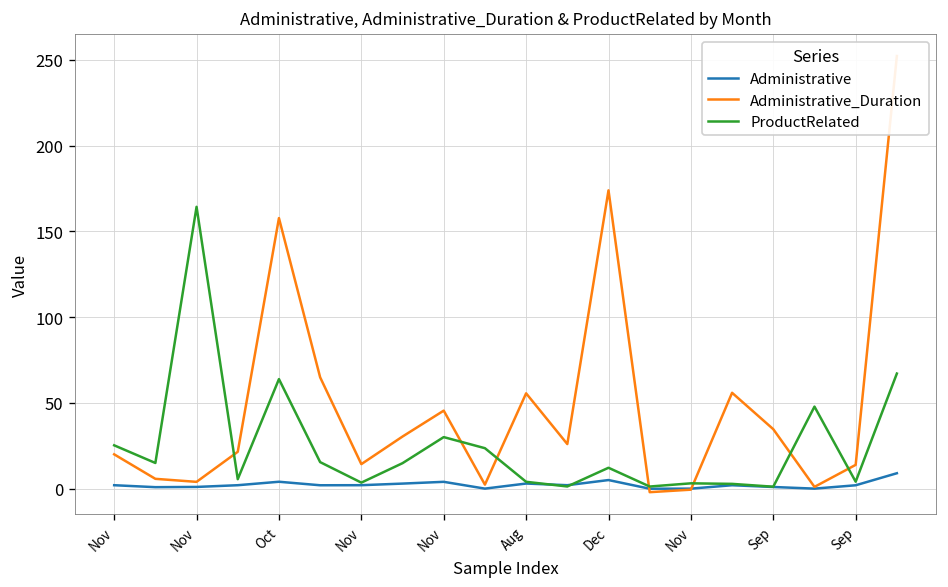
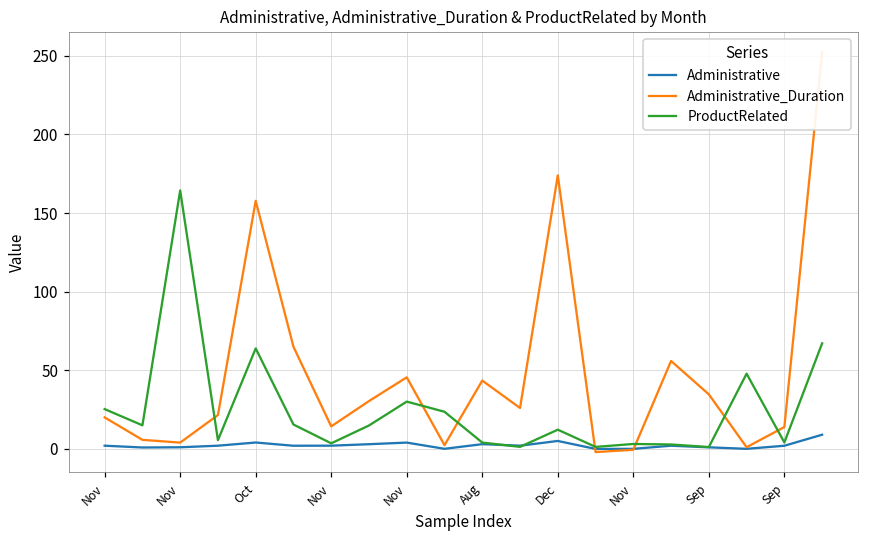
Administrative_Duration, Aug: 56 -> 43
